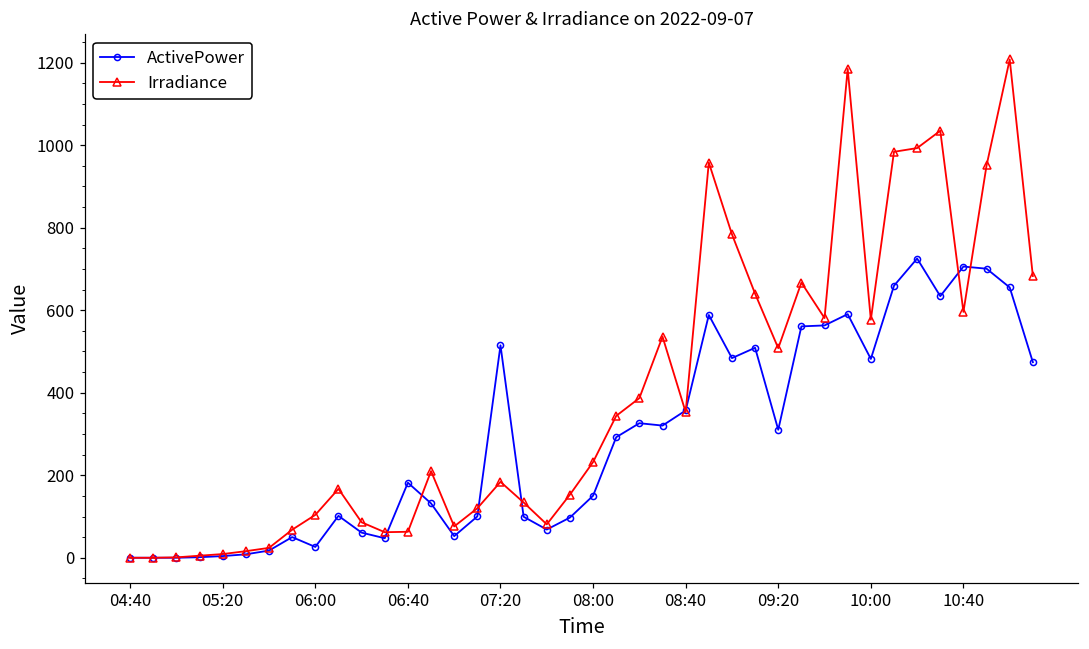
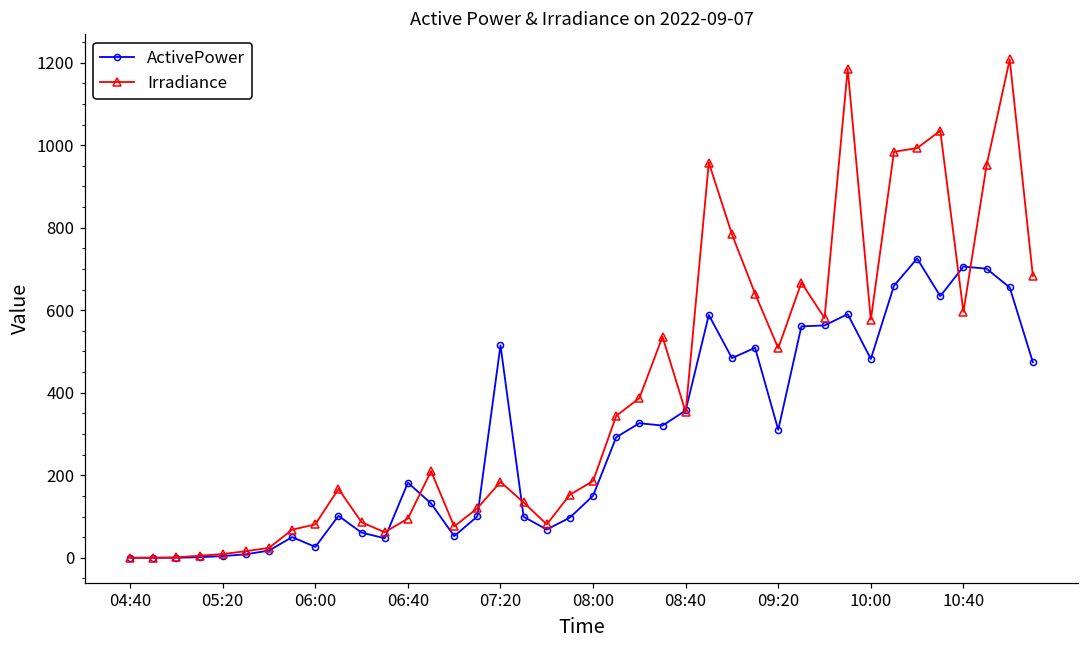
Irradiance, 06:00: 100 -> 80
Irradiance, 06:40: 60 -> 100
Irradiance, 08:00: 230 -> 190
